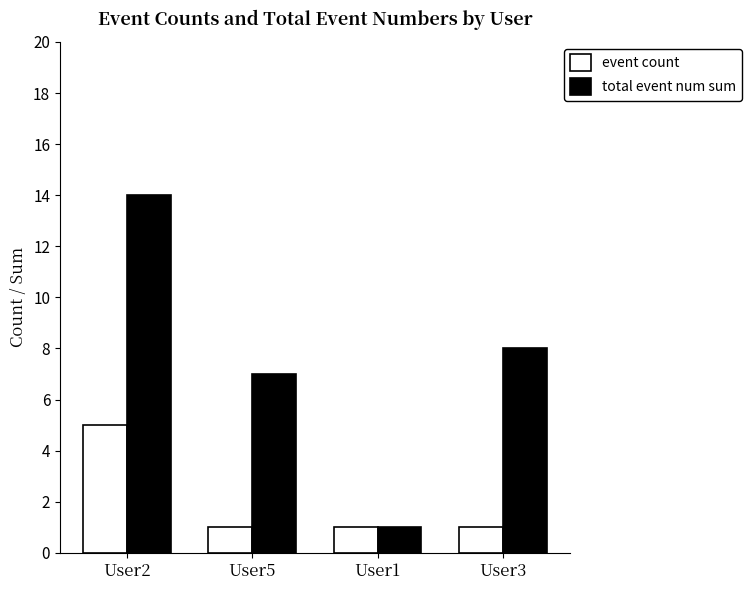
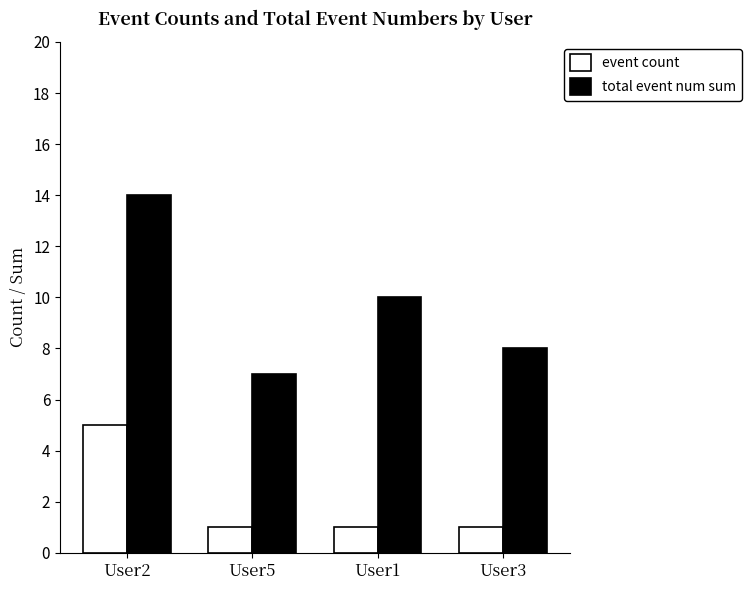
total event num sum, User1: 1 -> 10
